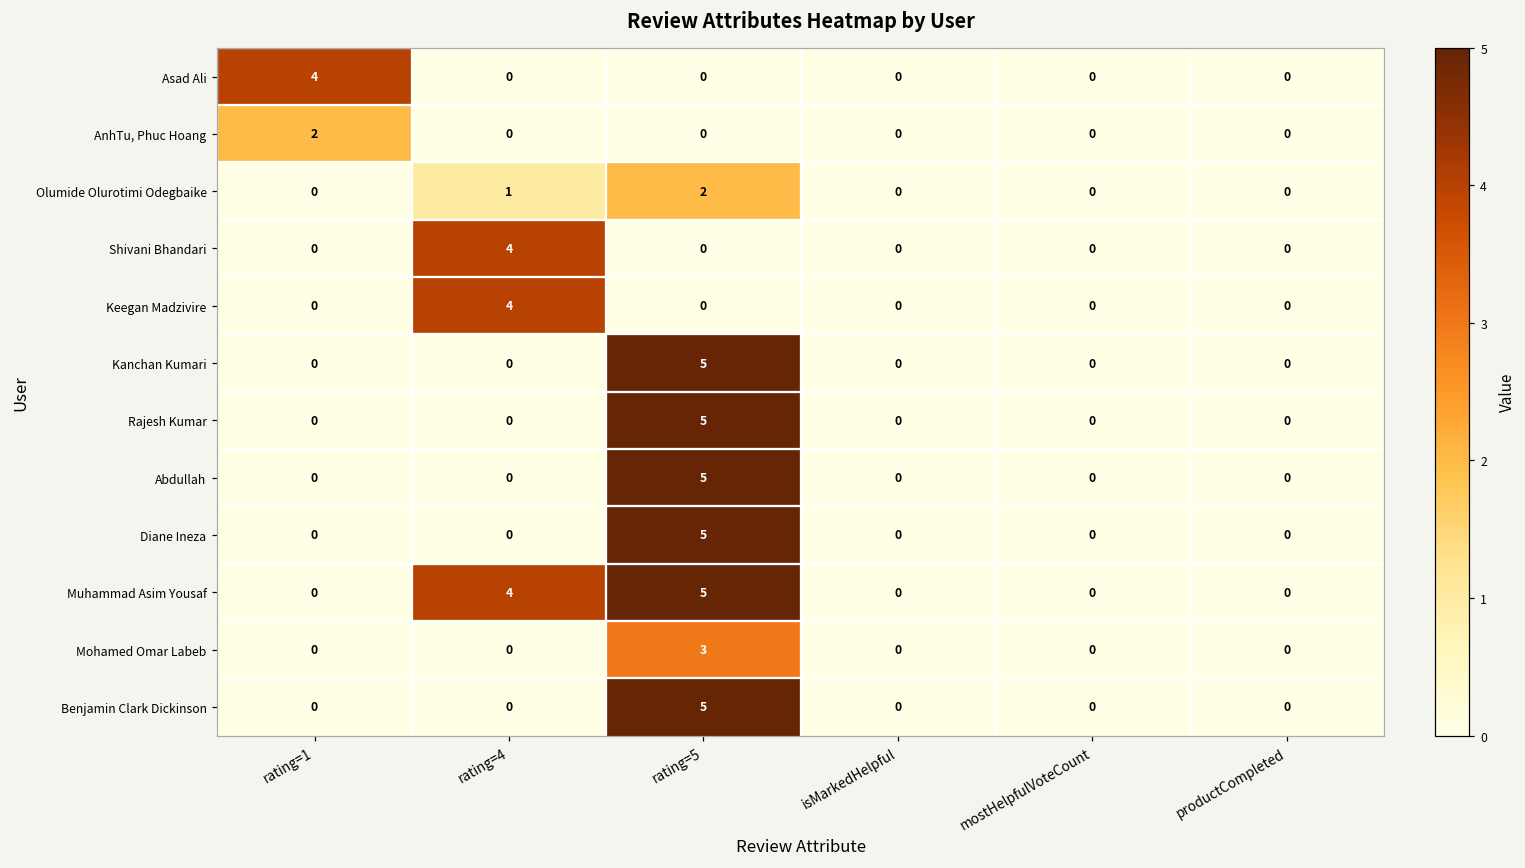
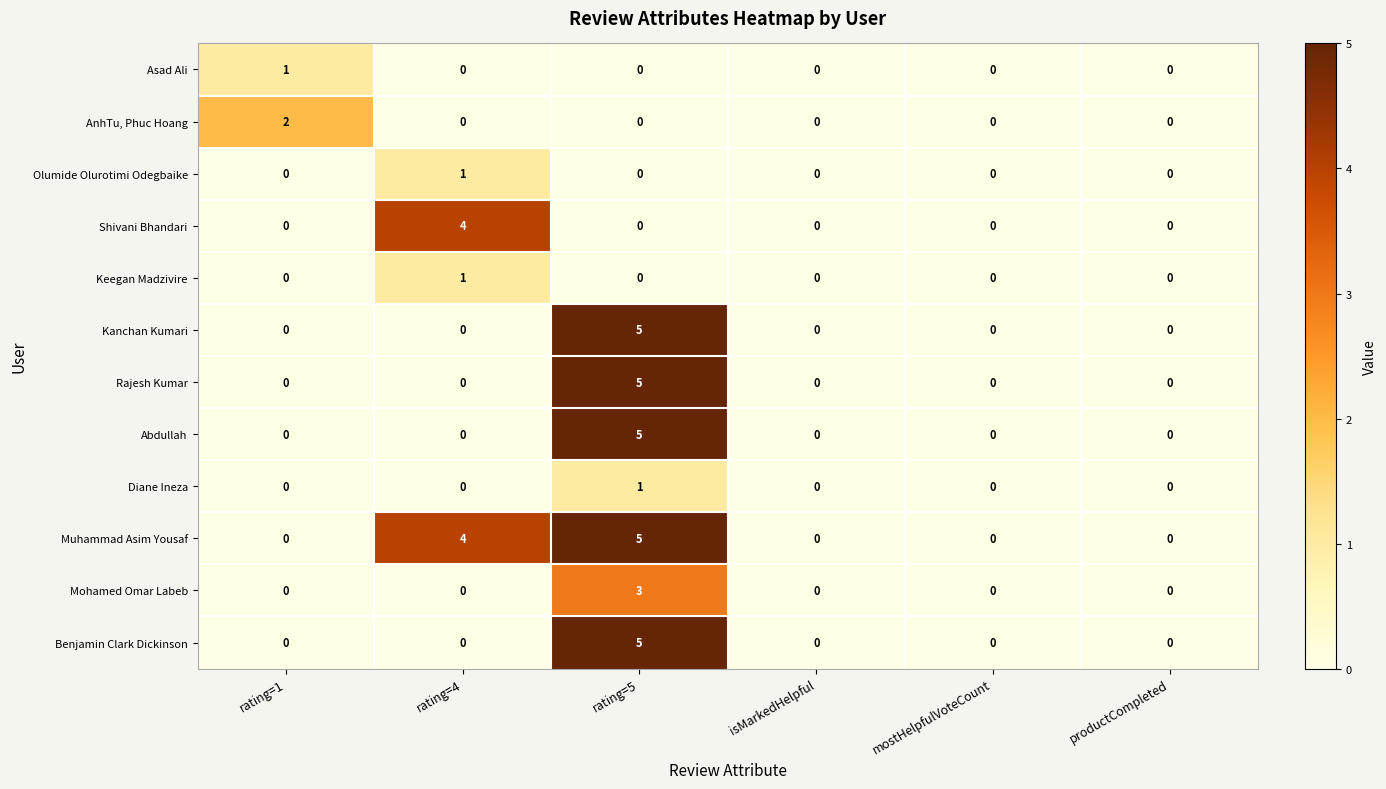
Asad Ali, rating=1: 4 -> 1
Olumide Olurotimi Odegbaike, rating=5: 2 -> 0
Keegan Madzivire, rating=4: 4 -> 1
Diane Ineza, rating=5: 5 -> 1
